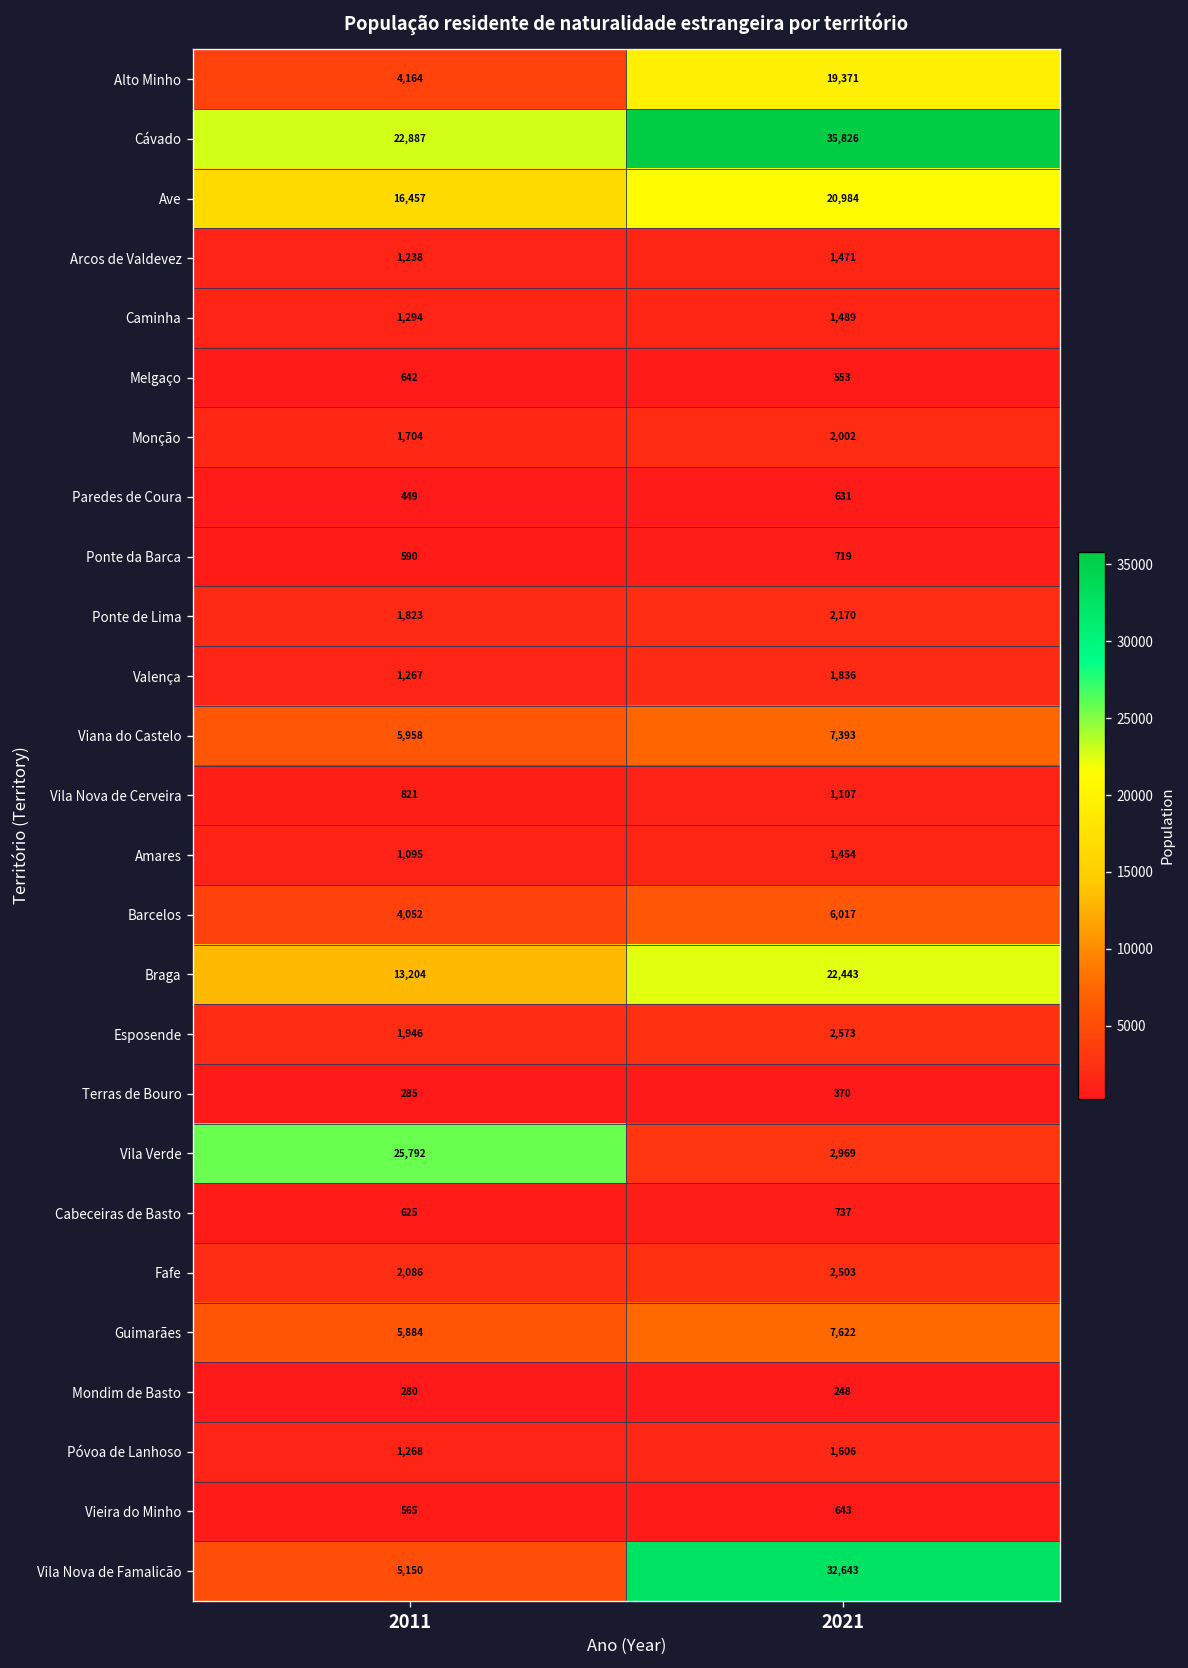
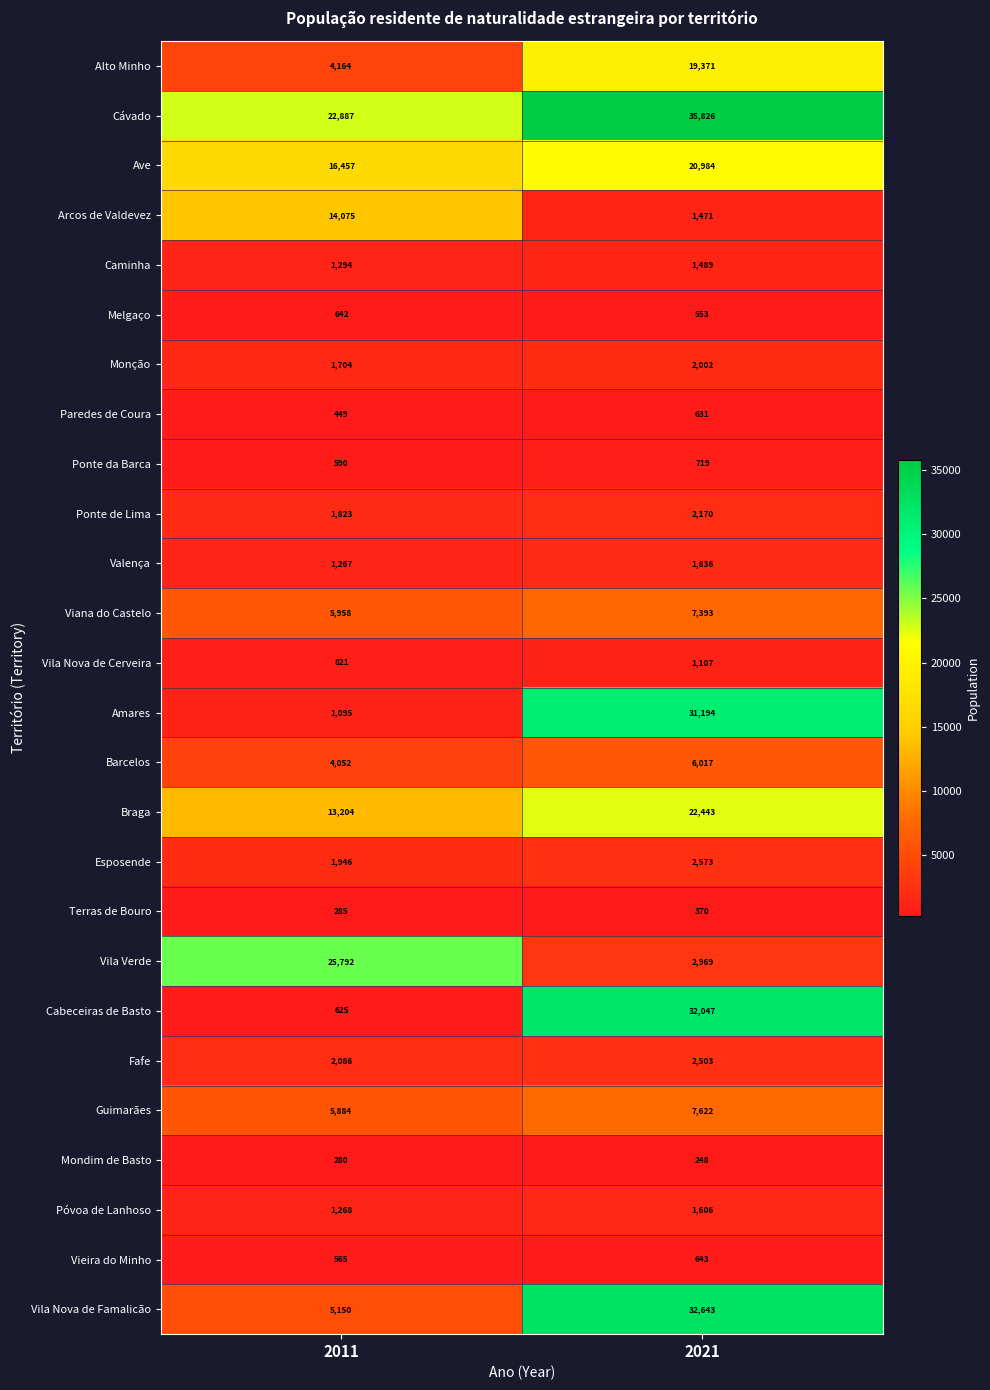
Arcos de Valdevez, 2011: 1,238 -> 14,075
Amares, 2021: 1,454 -> 31,194
Cabeceiras de Basto, 2021: 737 -> 32,047
